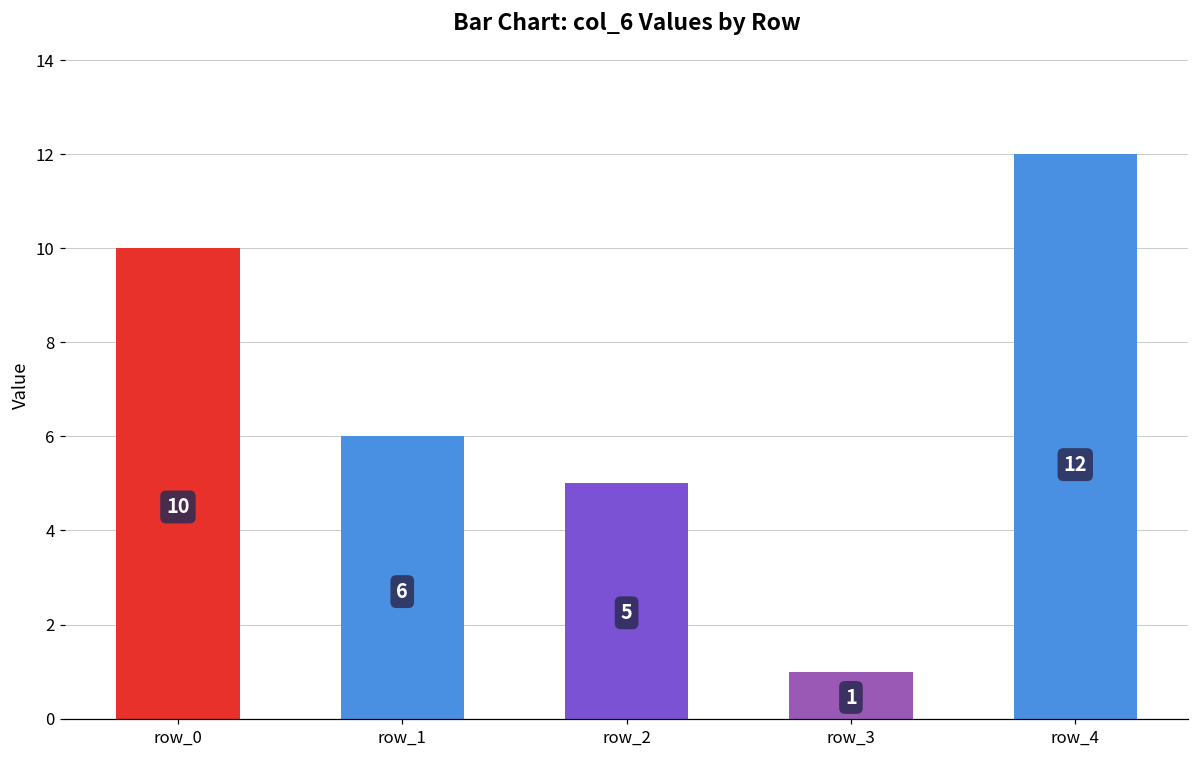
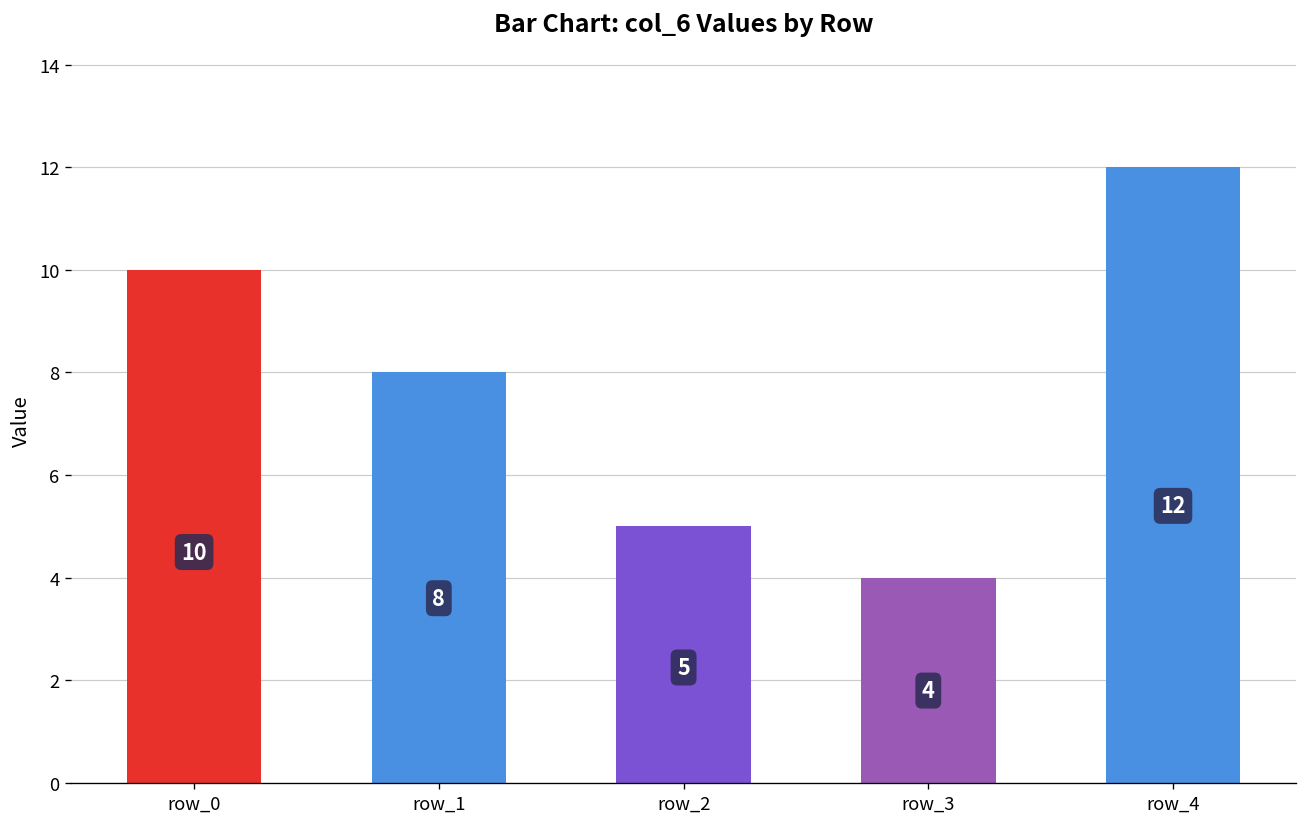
row_1: 6 -> 8
row_3: 1 -> 4
